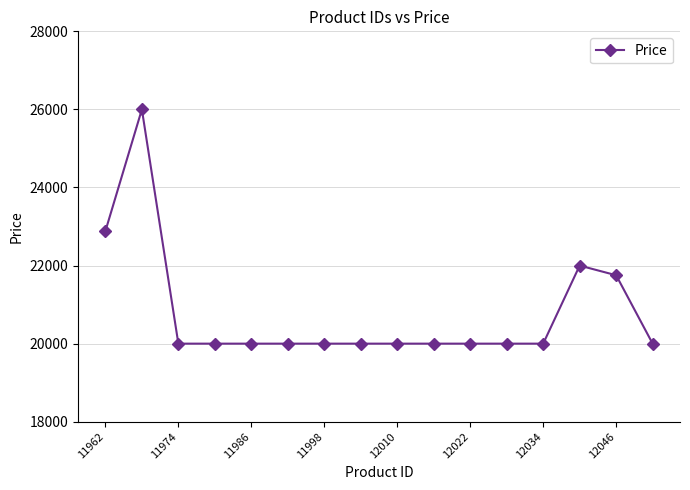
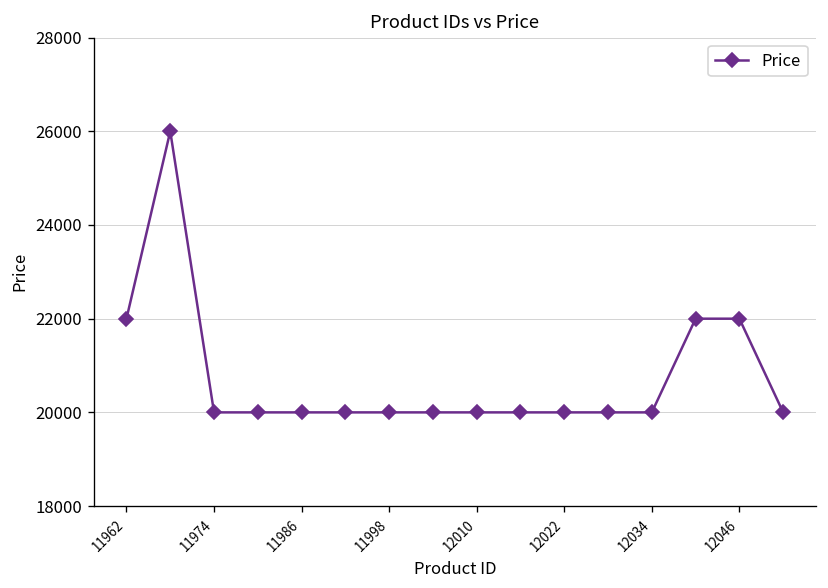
11962: 22900 -> 22000
12046: 21800 -> 22000
